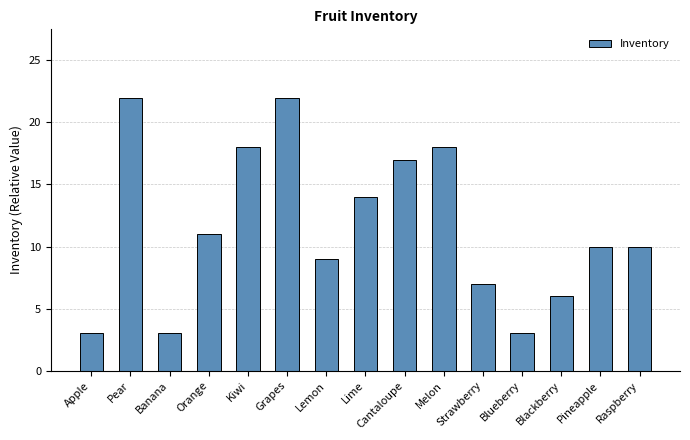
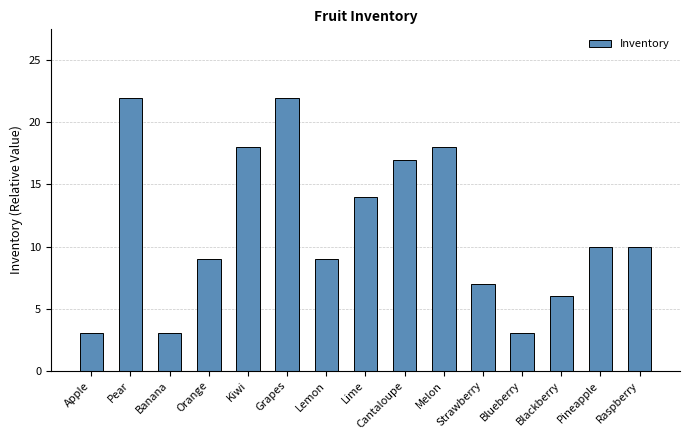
Orange: 11 -> 9
